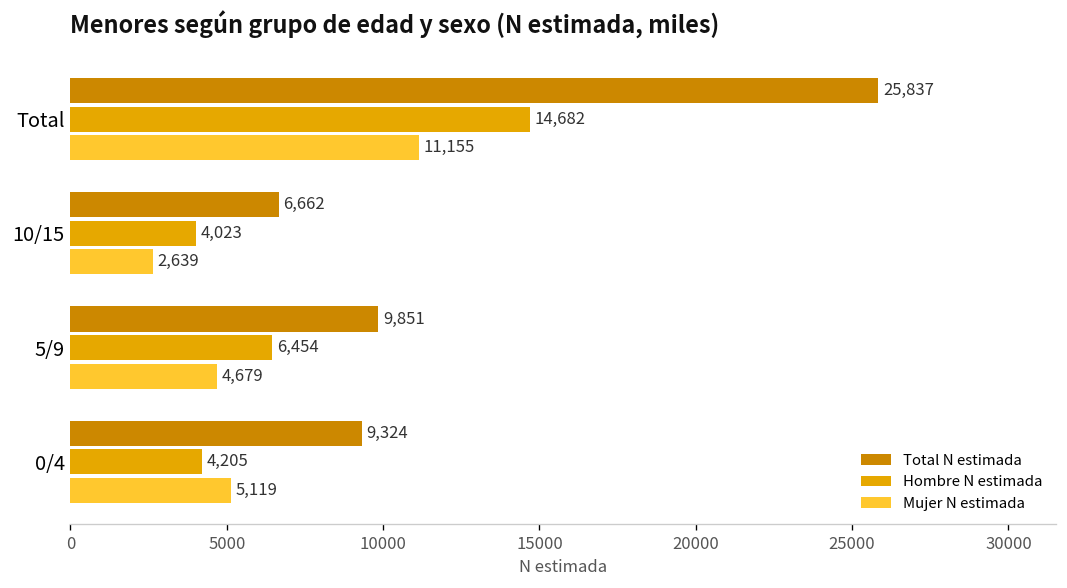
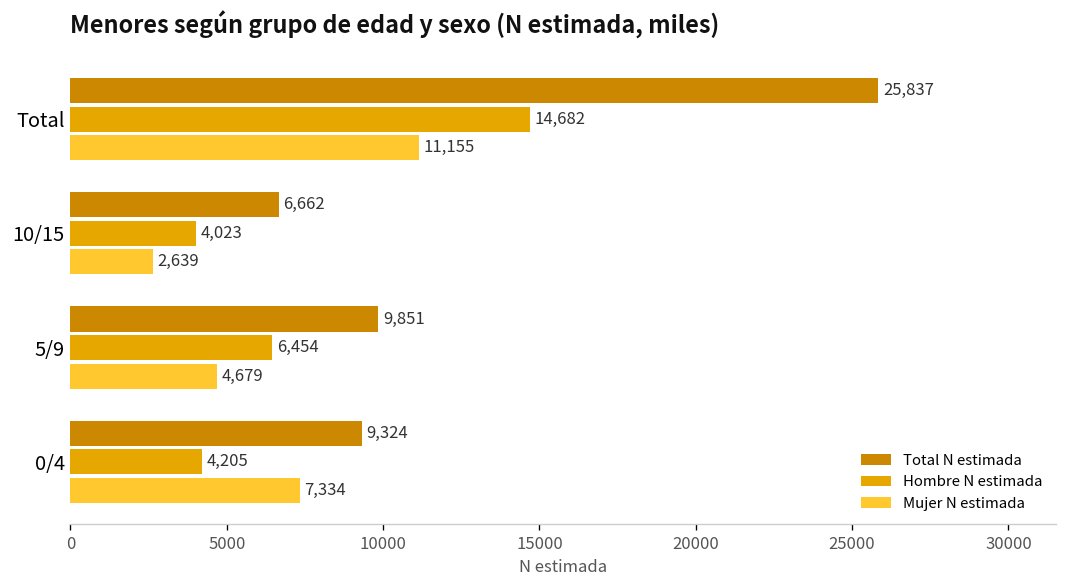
Mujer N estimada, 0/4: 5,119 -> 7,334
